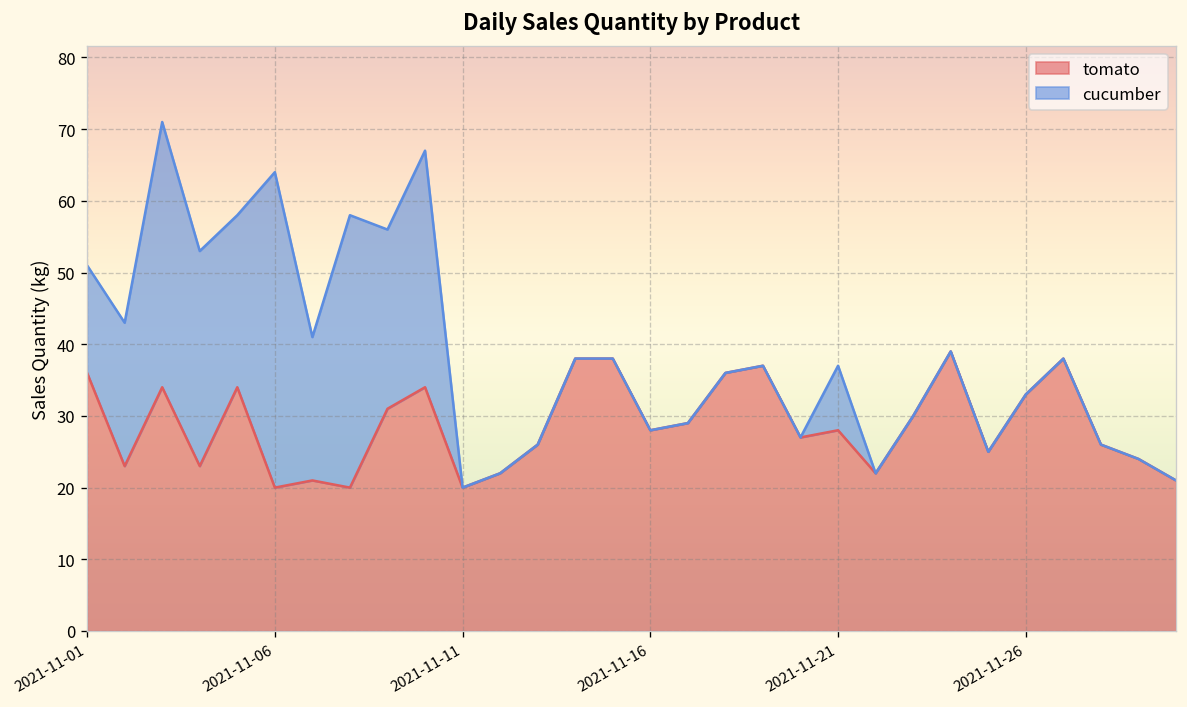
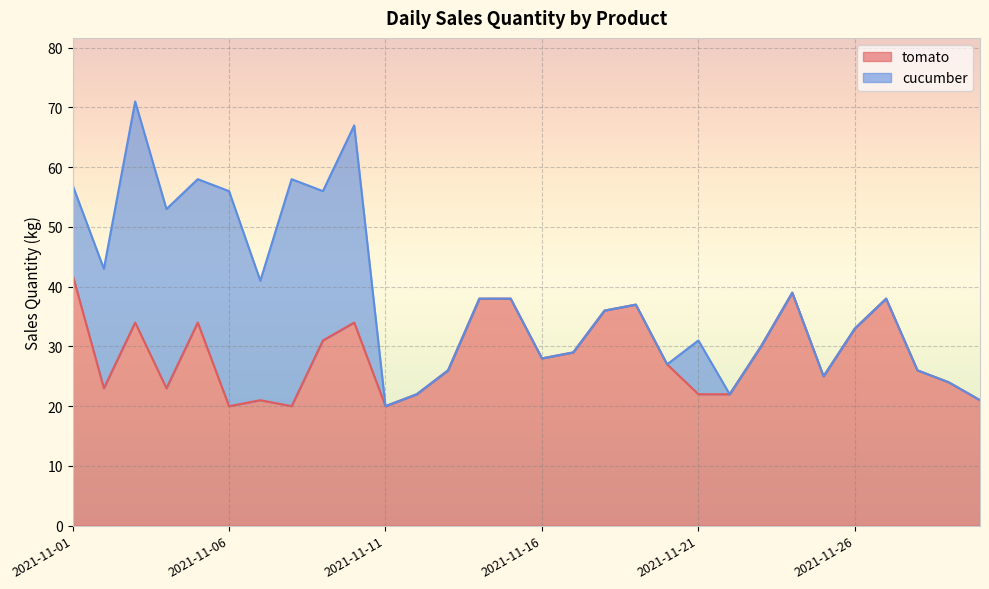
tomato, 2021-11-01: 36 -> 42
cucumber, 2021-11-06: 44 -> 36
tomato, 2021-11-21: 28 -> 22
